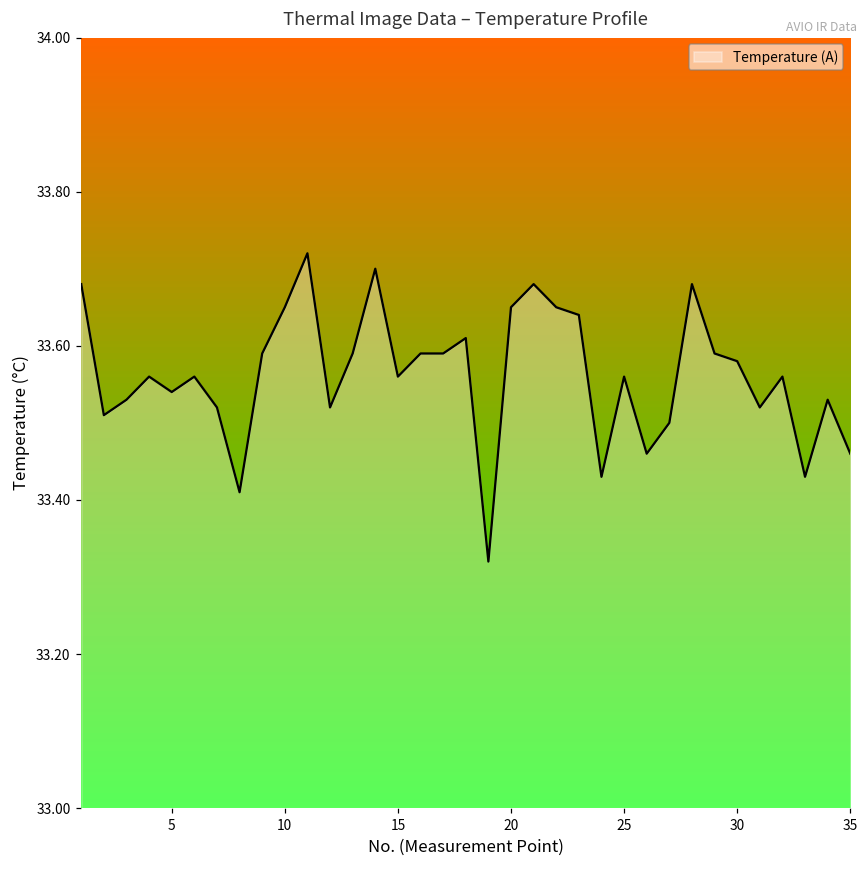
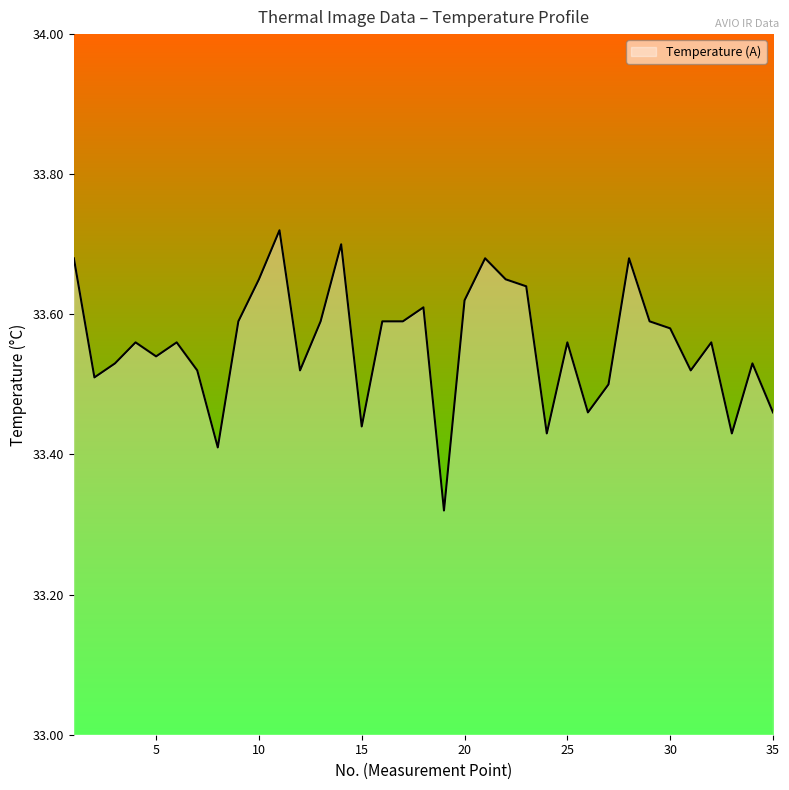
15: 33.56 -> 33.44
20: 33.65 -> 33.62
